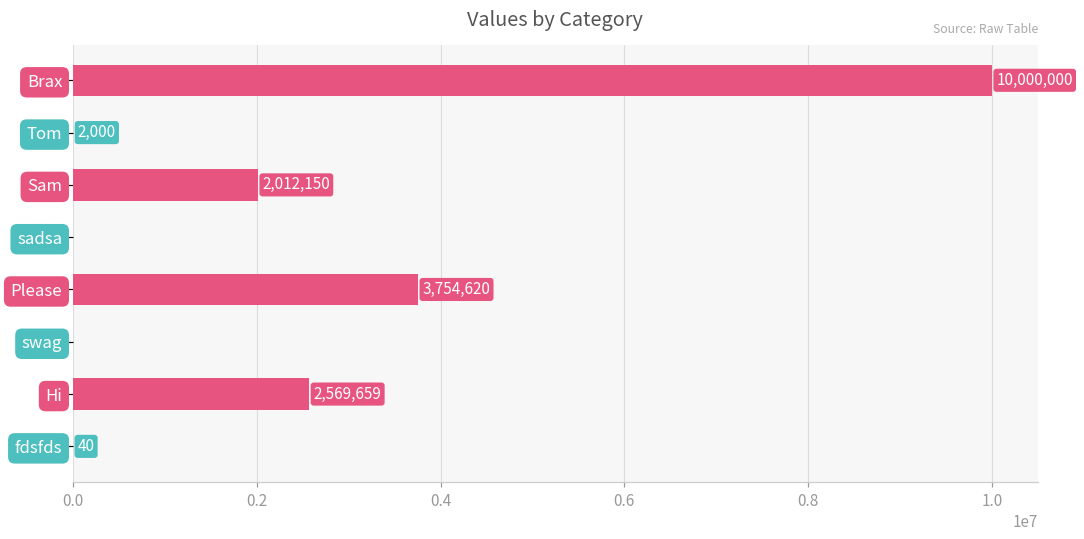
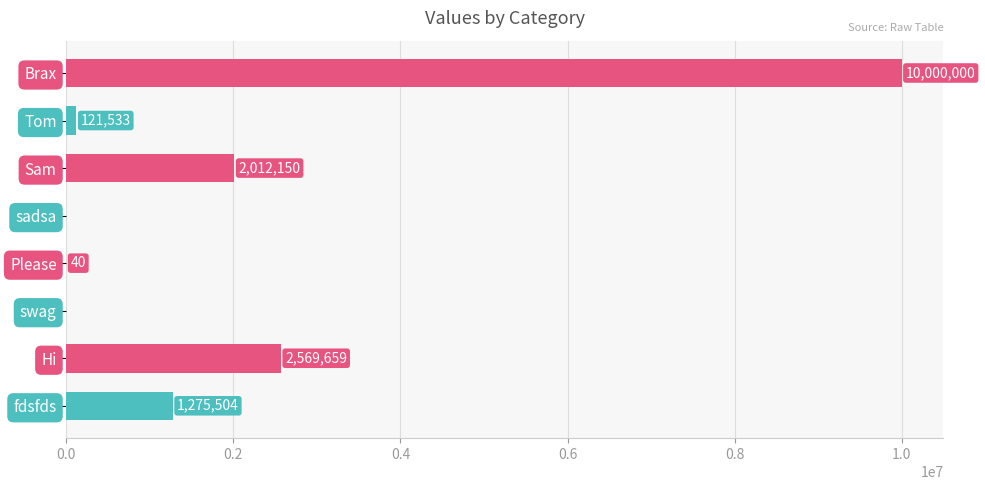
Tom: 2,000 -> 121,533
Please: 3,754,620 -> 40
fdsfds: 40 -> 1,275,504
